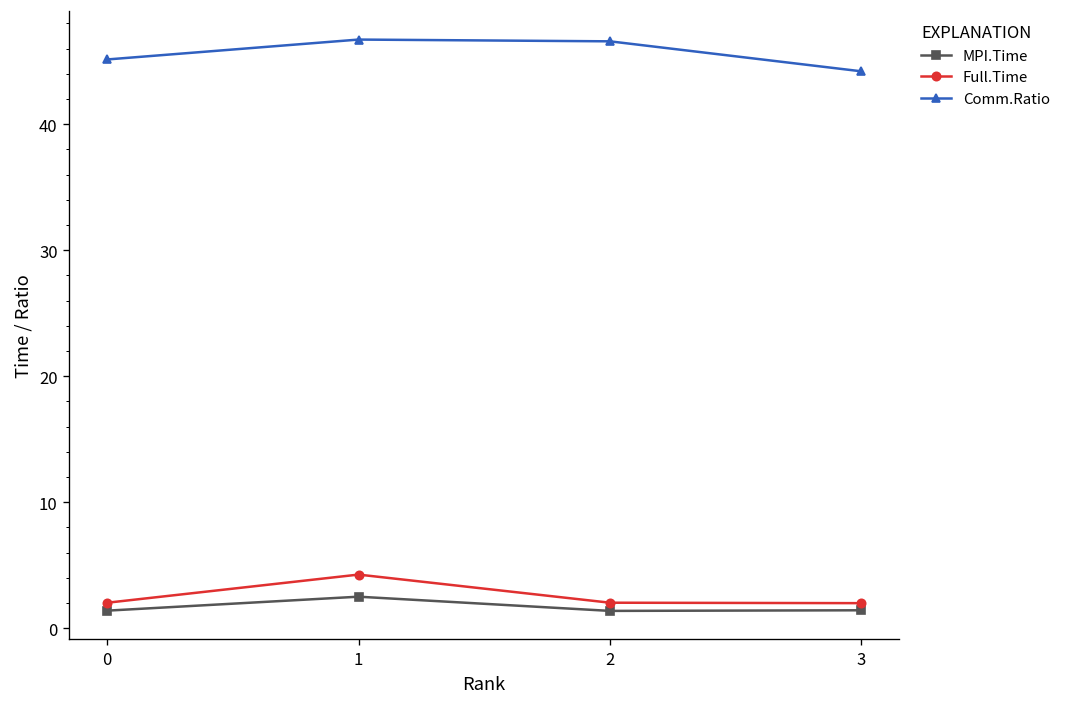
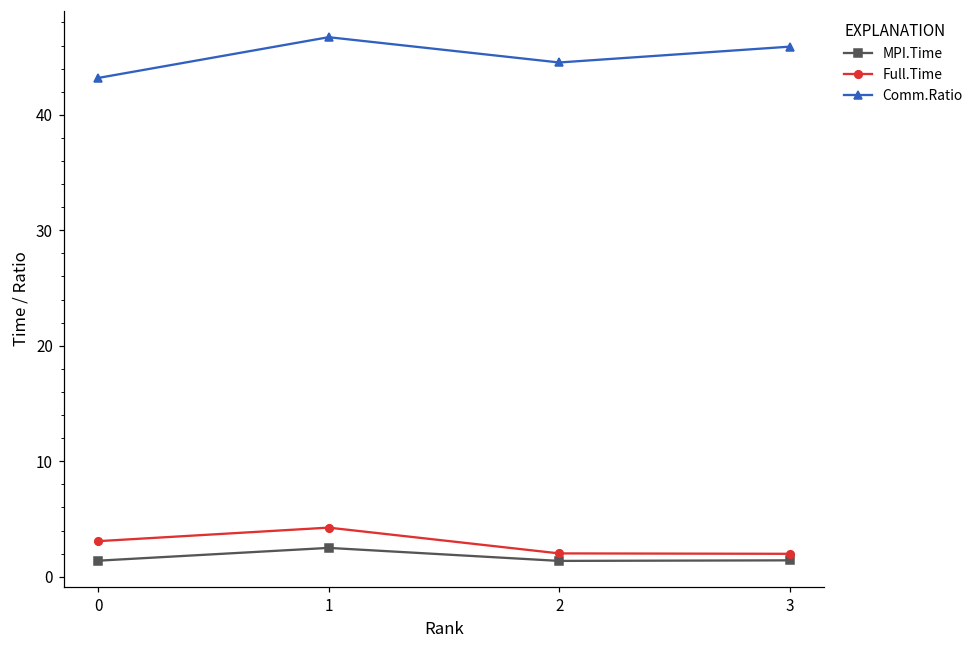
Full.Time, 0: 2.0 -> 3.1
Comm.Ratio, 0: 45.1 -> 43.2
Comm.Ratio, 2: 46.6 -> 44.5
Comm.Ratio, 3: 44.2 -> 45.9
